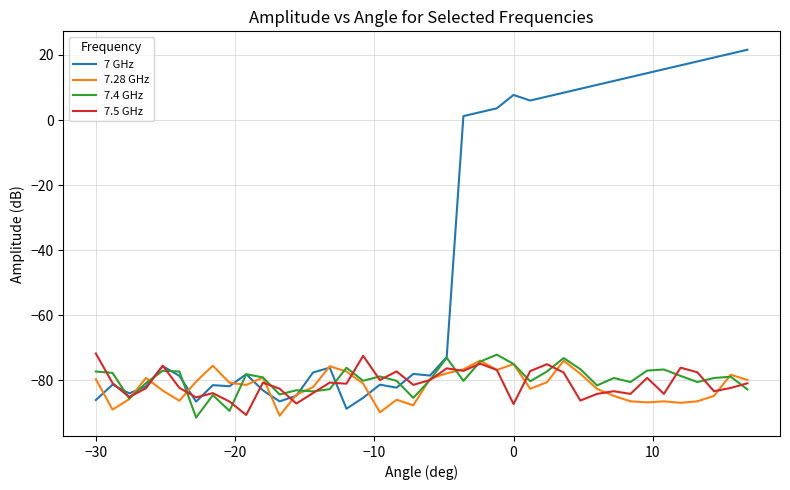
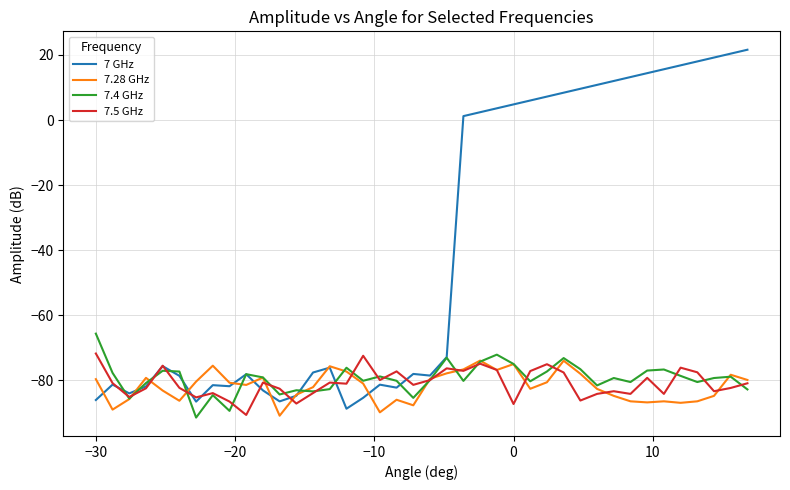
7.4 GHz, −30: -77 -> -66
7 GHz, 0: 8 -> 5
